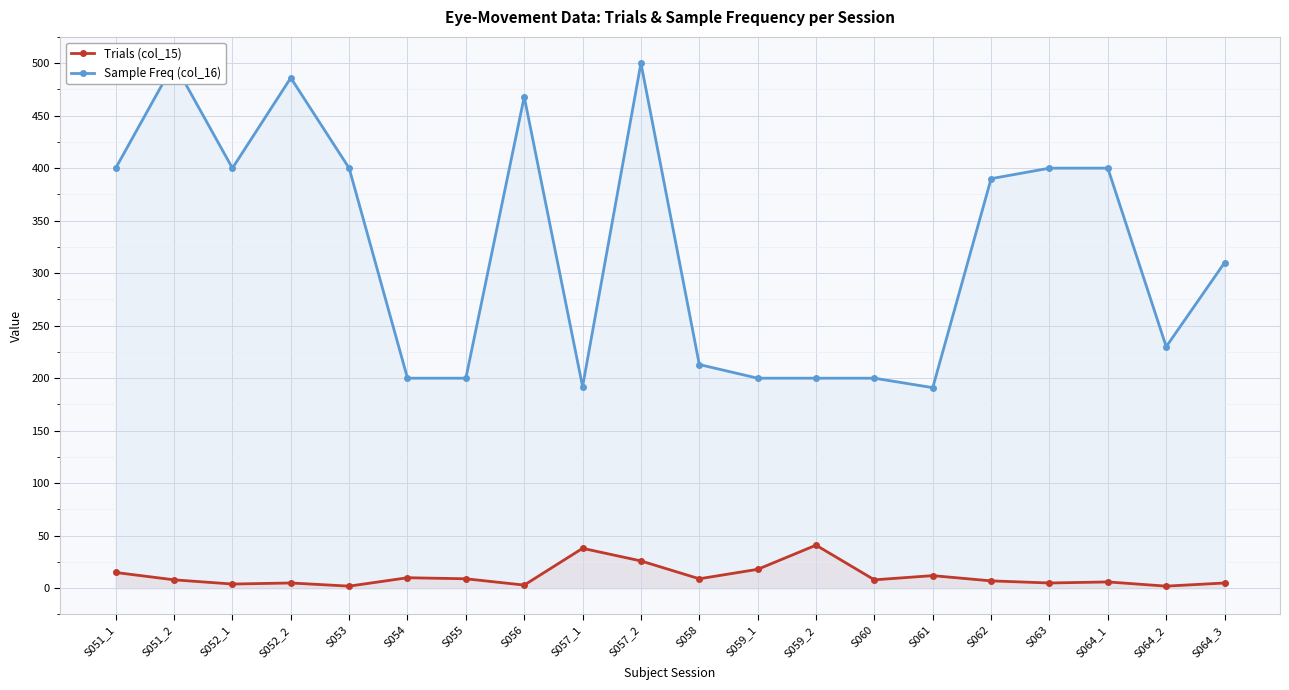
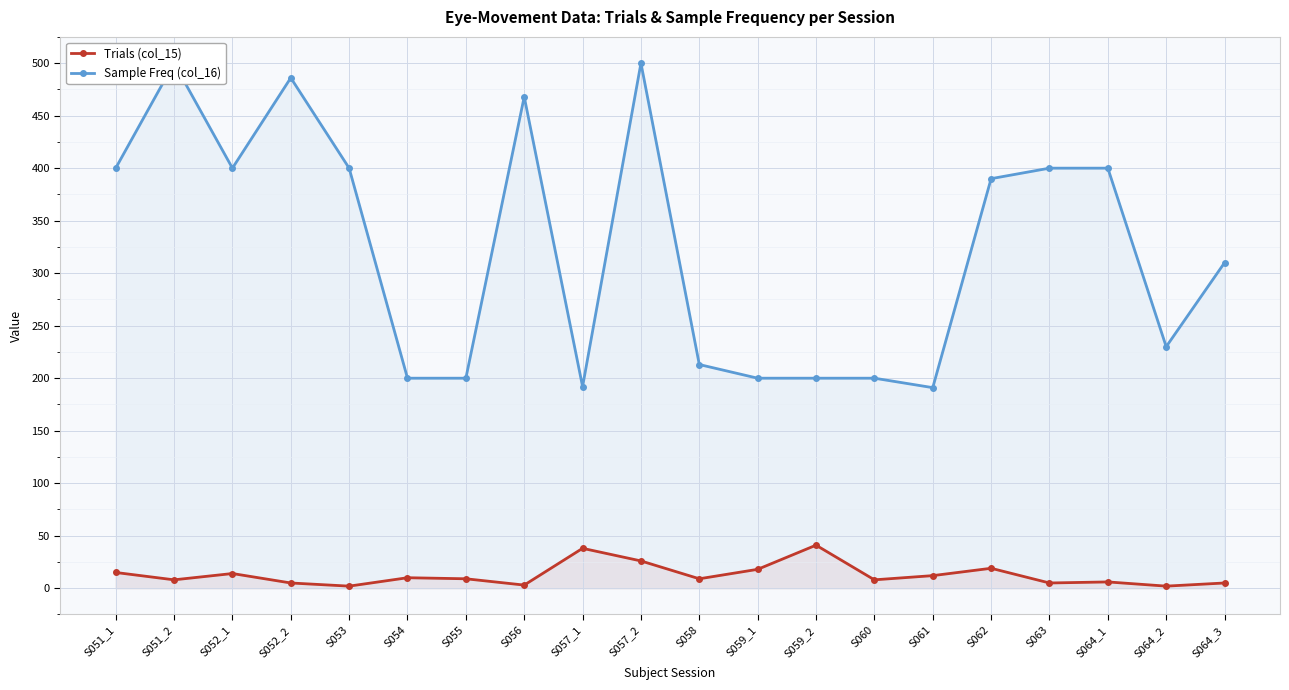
Trials (col_15), S052_1: 4 -> 14
Trials (col_15), S062: 7 -> 19
